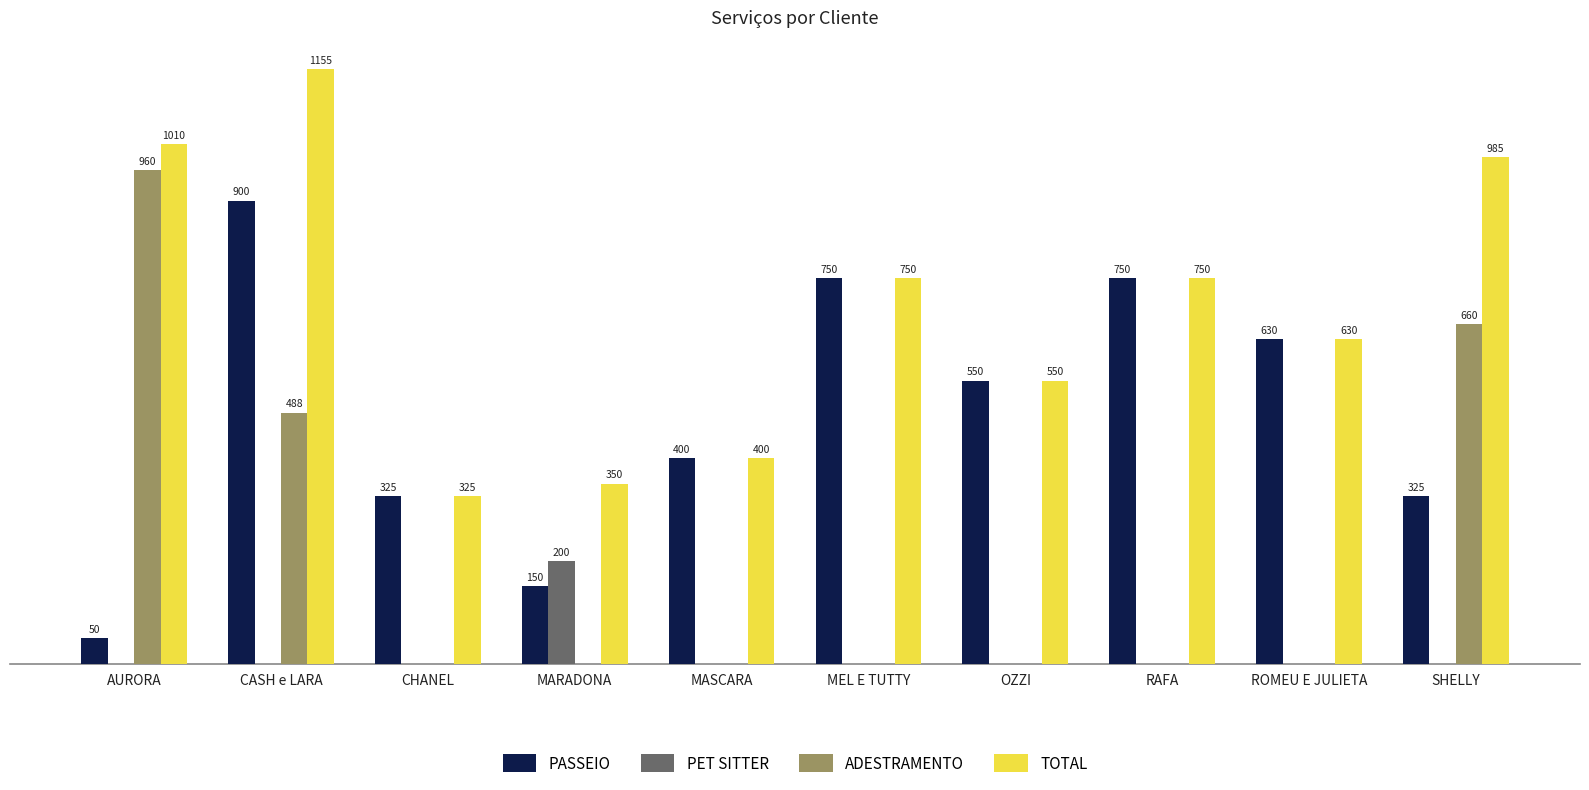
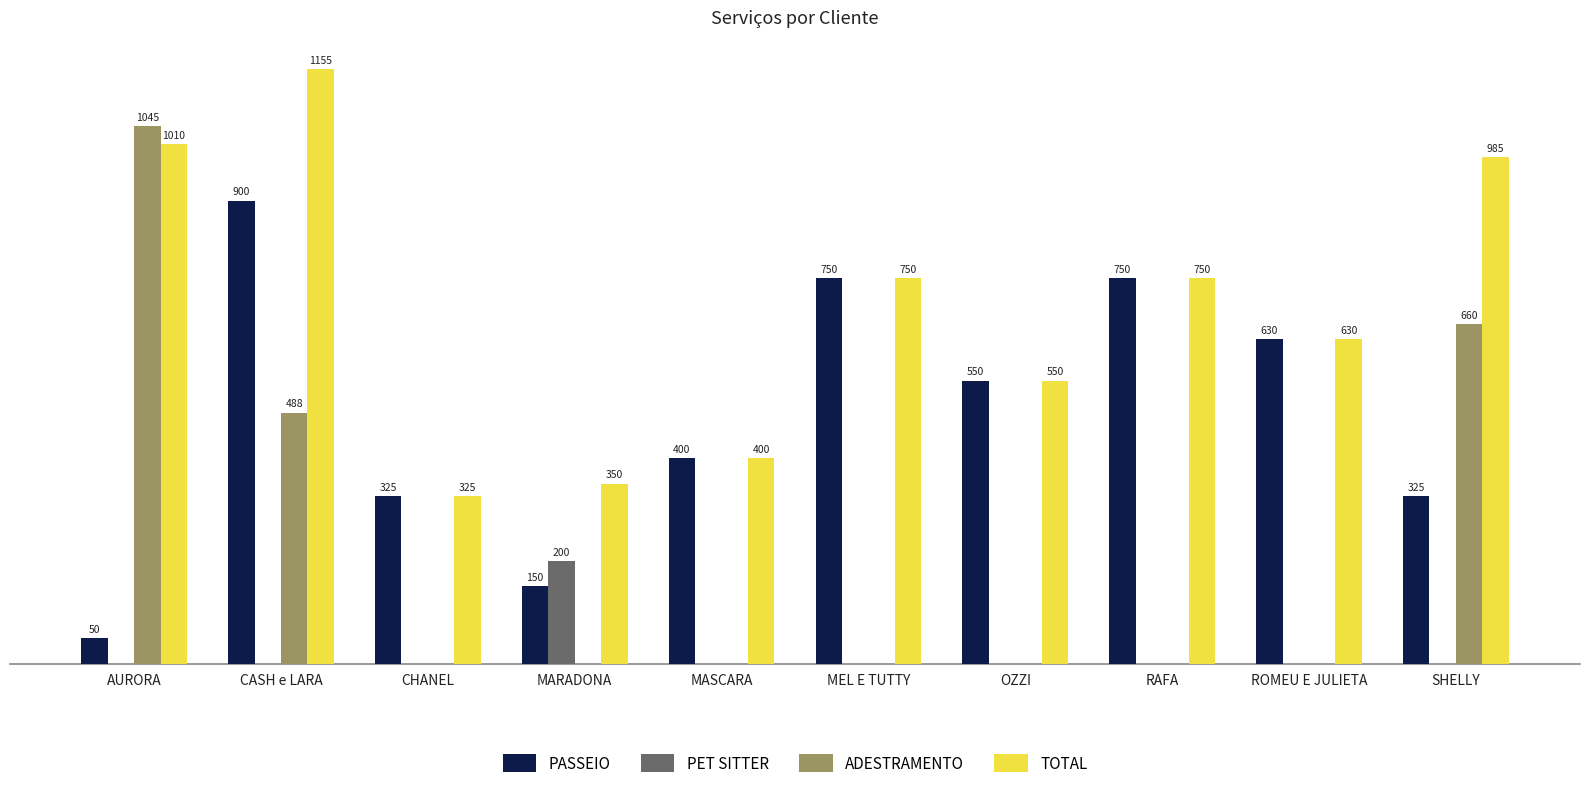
ADESTRAMENTO, AURORA: 960 -> 1045
